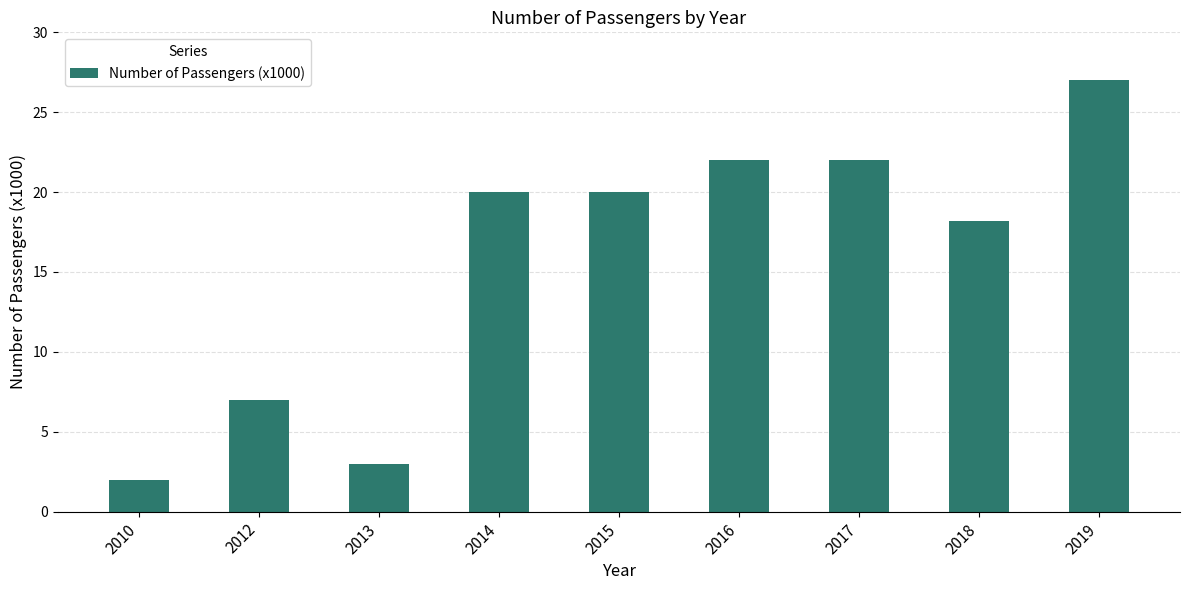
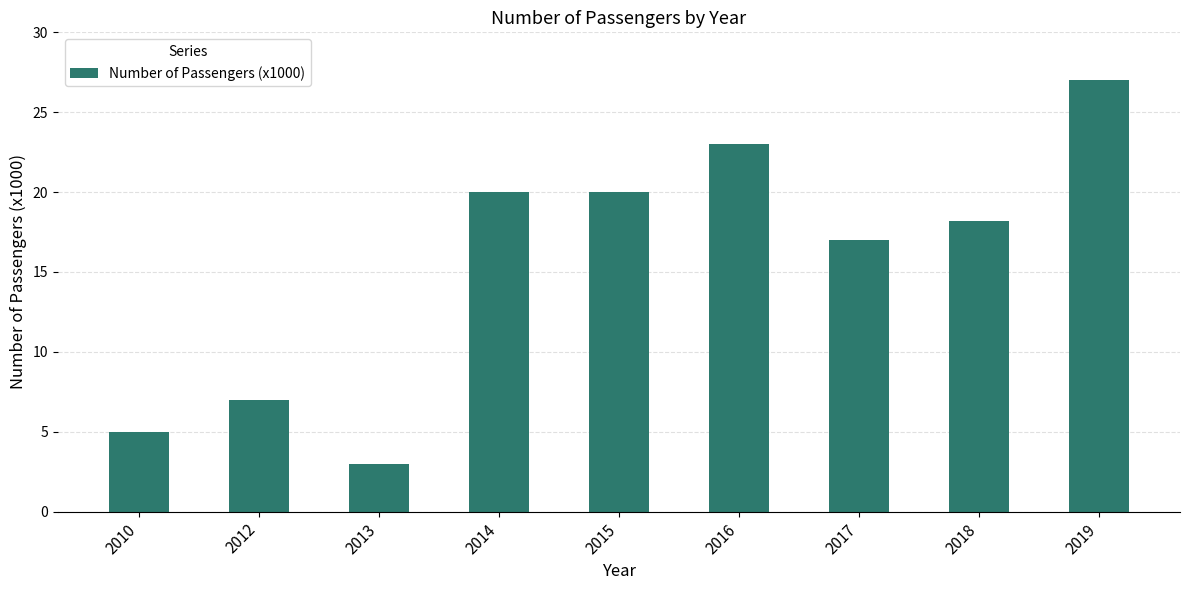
2010: 2 -> 5
2016: 22 -> 23
2017: 22 -> 17
